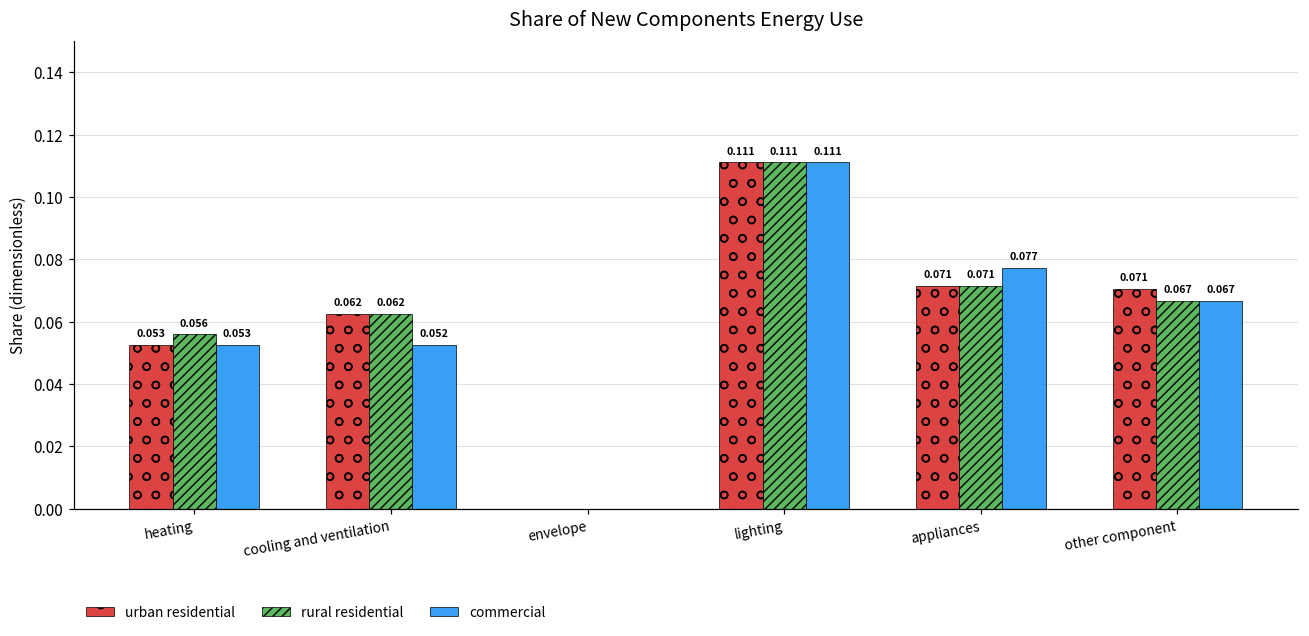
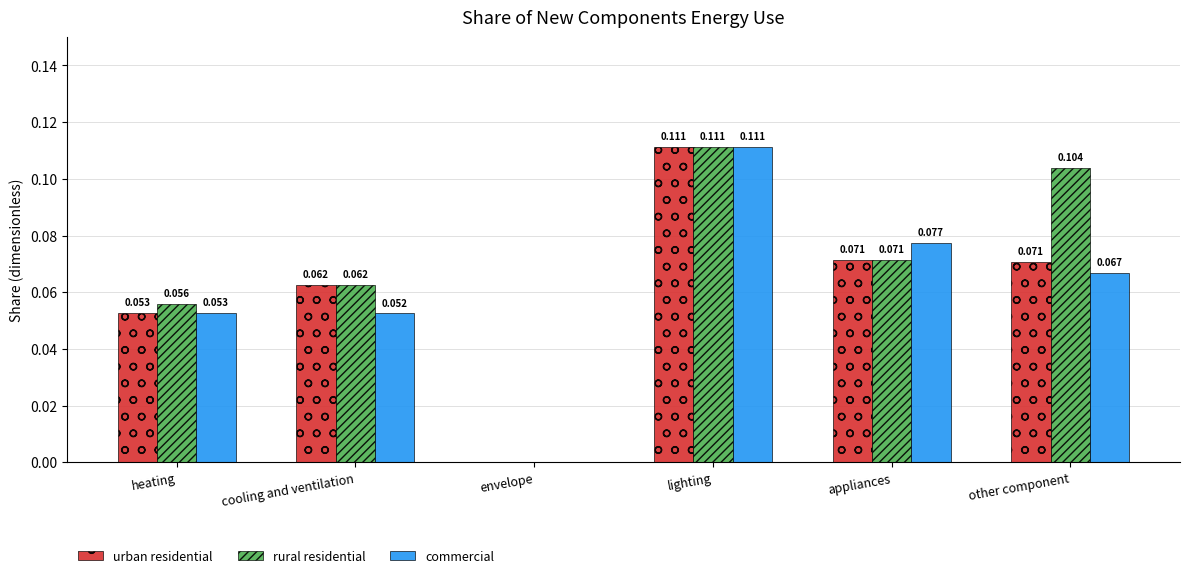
rural residential, other component: 0.067 -> 0.104
